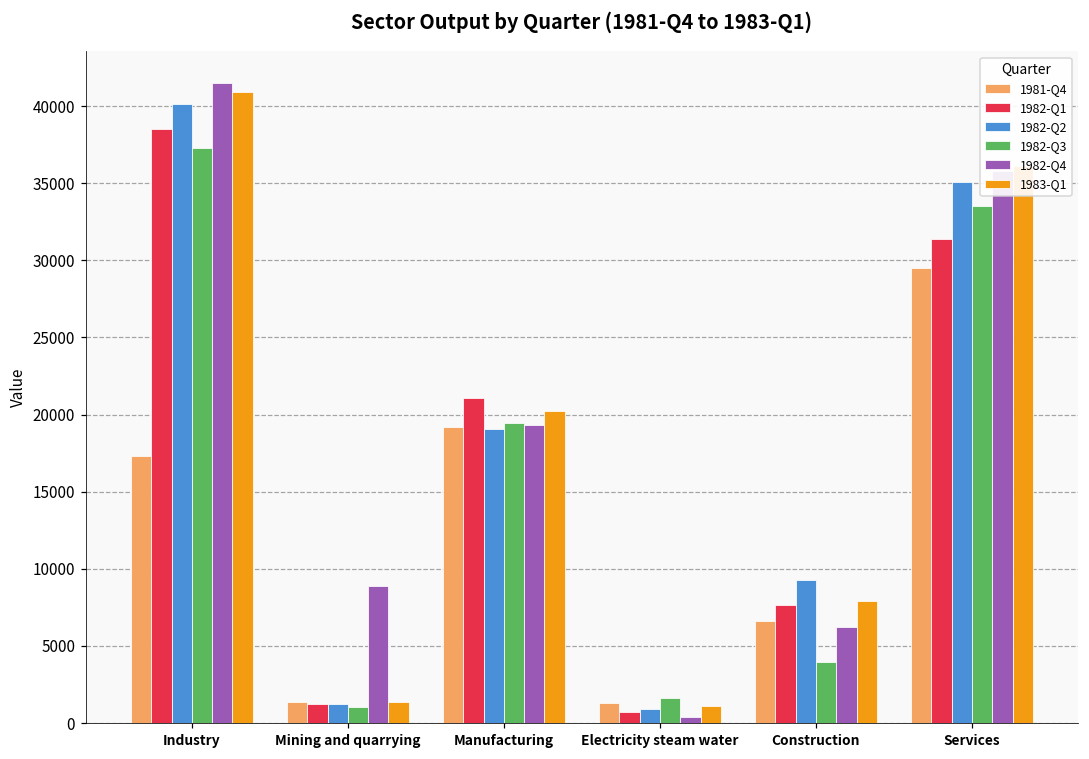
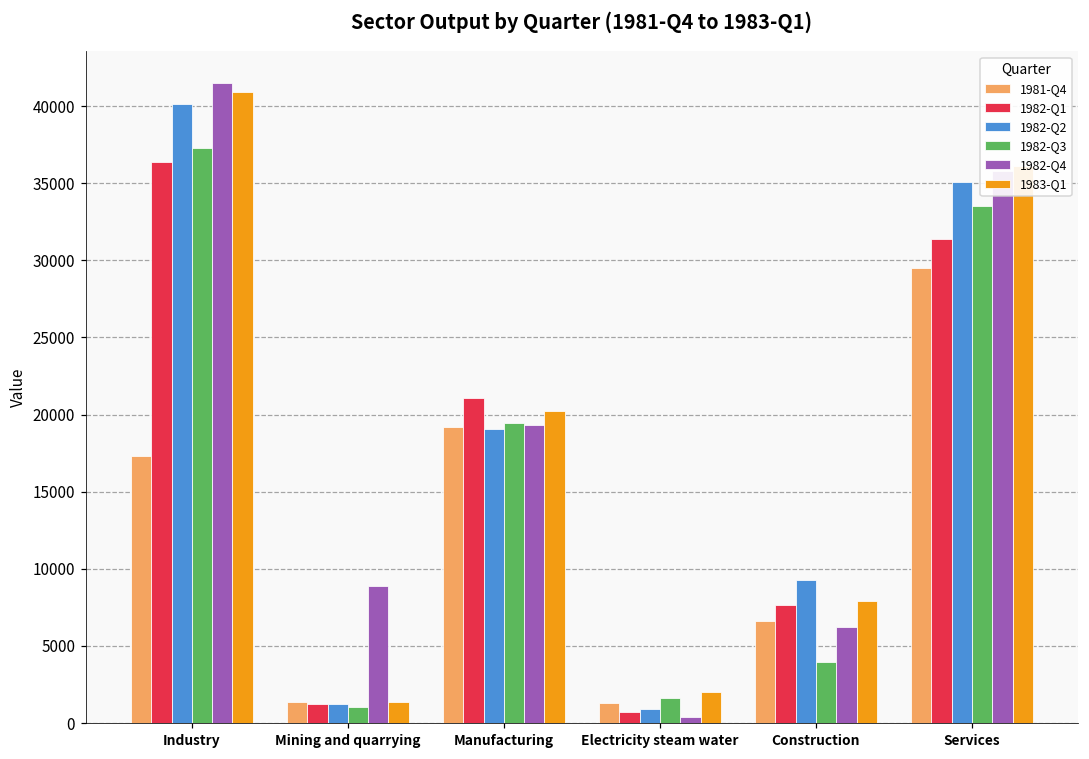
1982-Q1, Industry: 38500 -> 36400
1983-Q1, Electricity steam water: 1100 -> 2000
